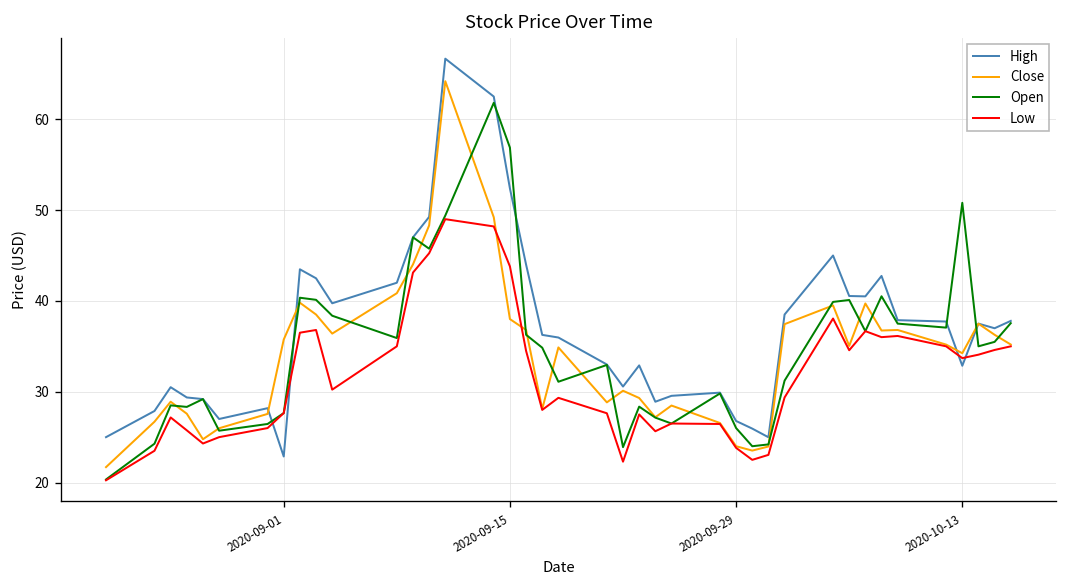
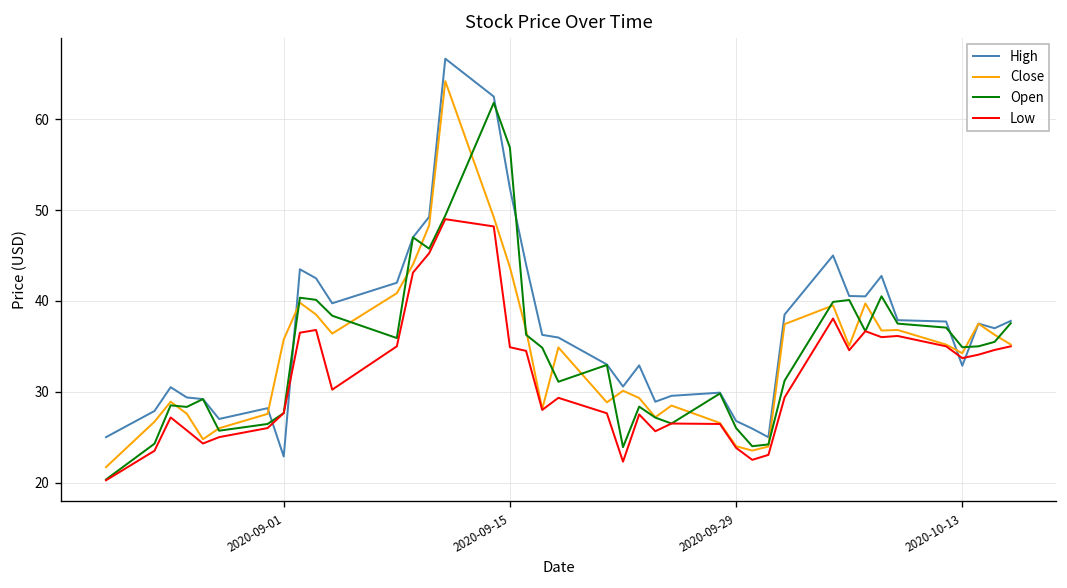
Close, 2020-09-15: 38 -> 44
Low, 2020-09-15: 44 -> 35
Open, 2020-10-13: 51 -> 35
